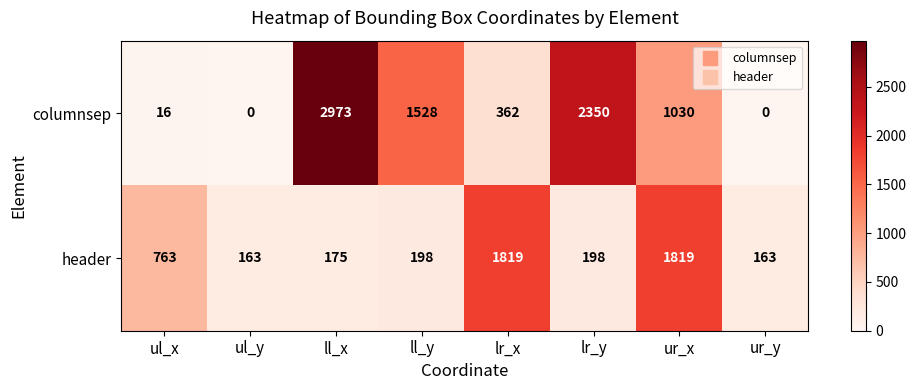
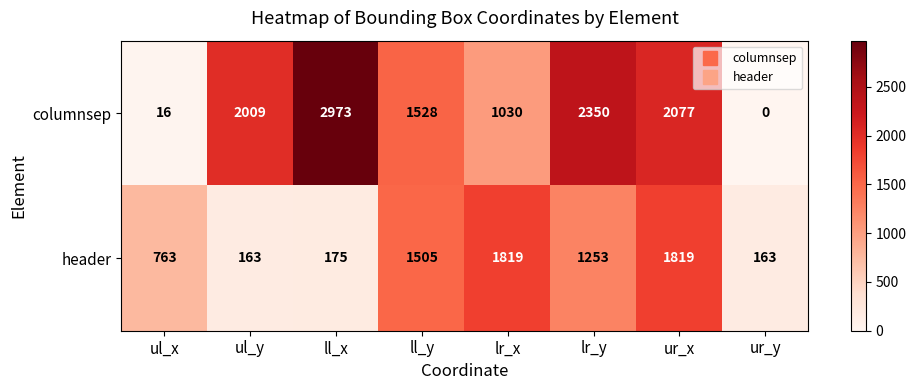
columnsep, ul_y: 0 -> 2009
columnsep, lr_x: 362 -> 1030
columnsep, ur_x: 1030 -> 2077
header, ll_y: 198 -> 1505
header, lr_y: 198 -> 1253
